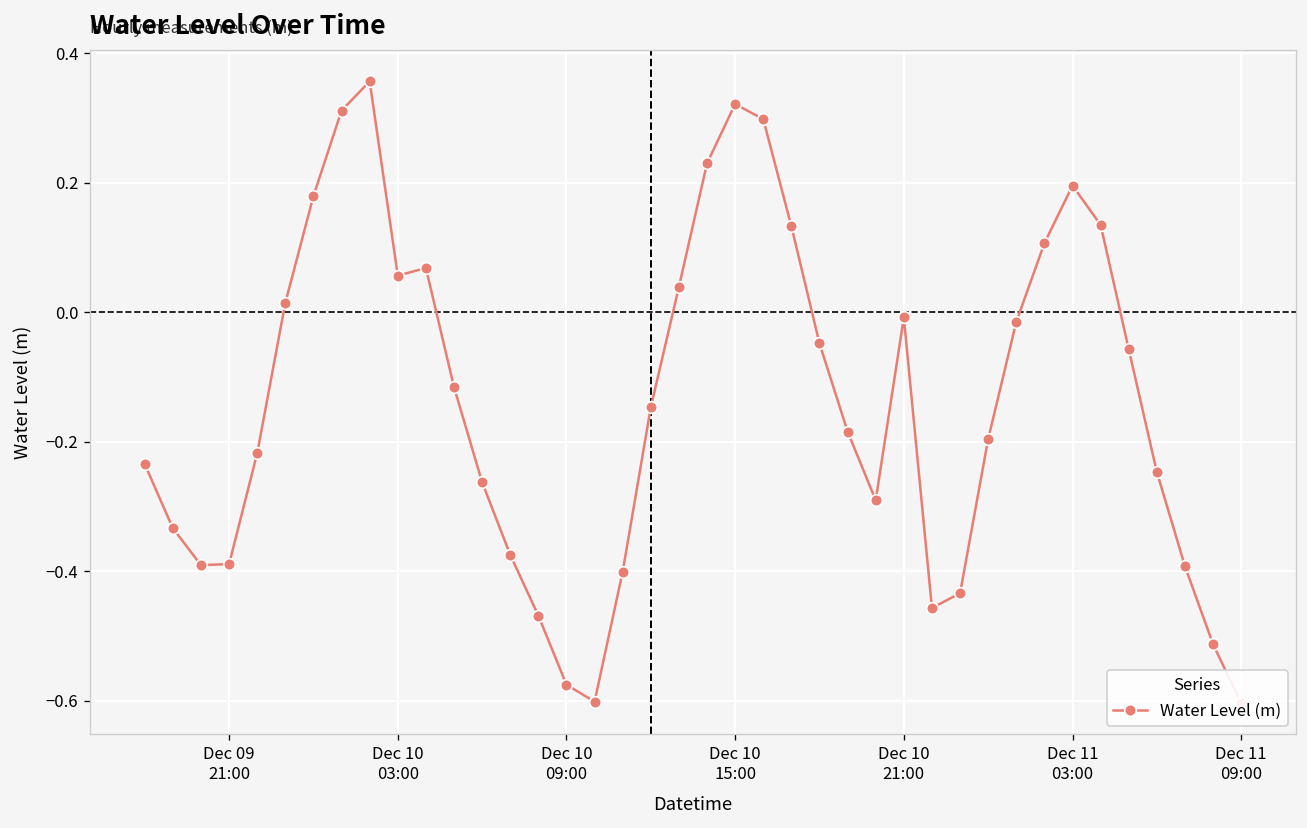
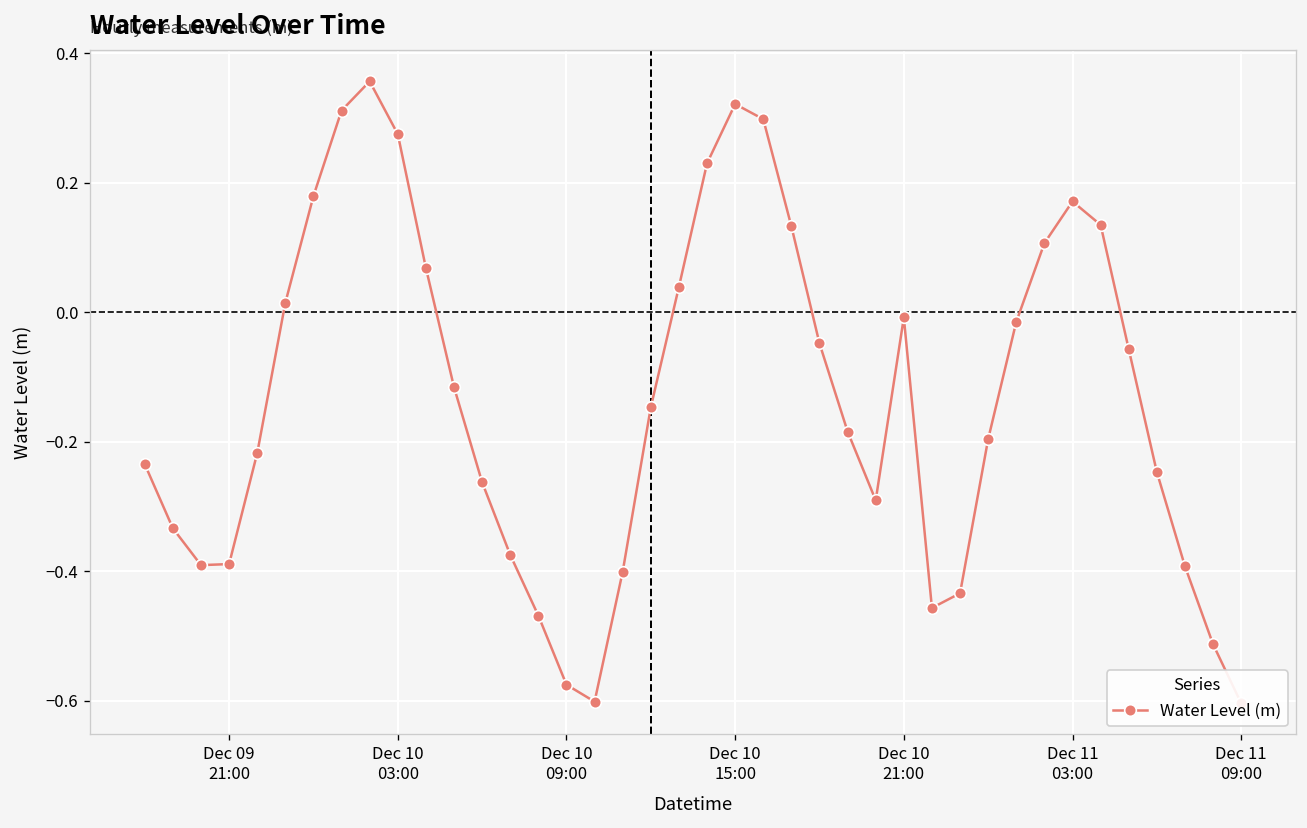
Dec 10 03:00: 0.06 -> 0.27
Dec 11 03:00: 0.20 -> 0.17
